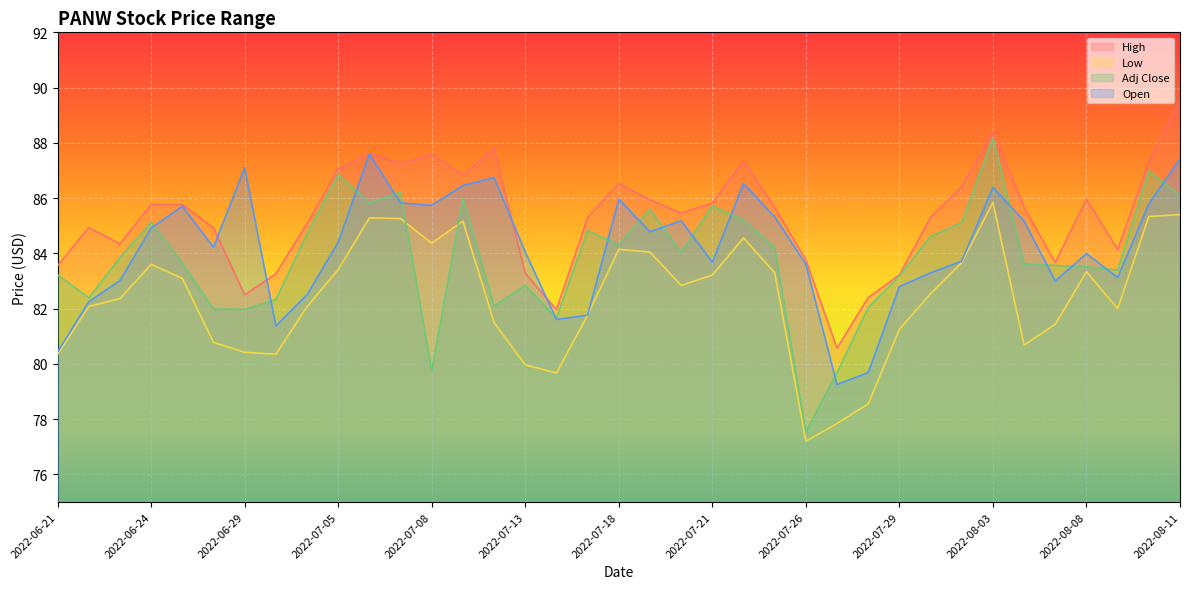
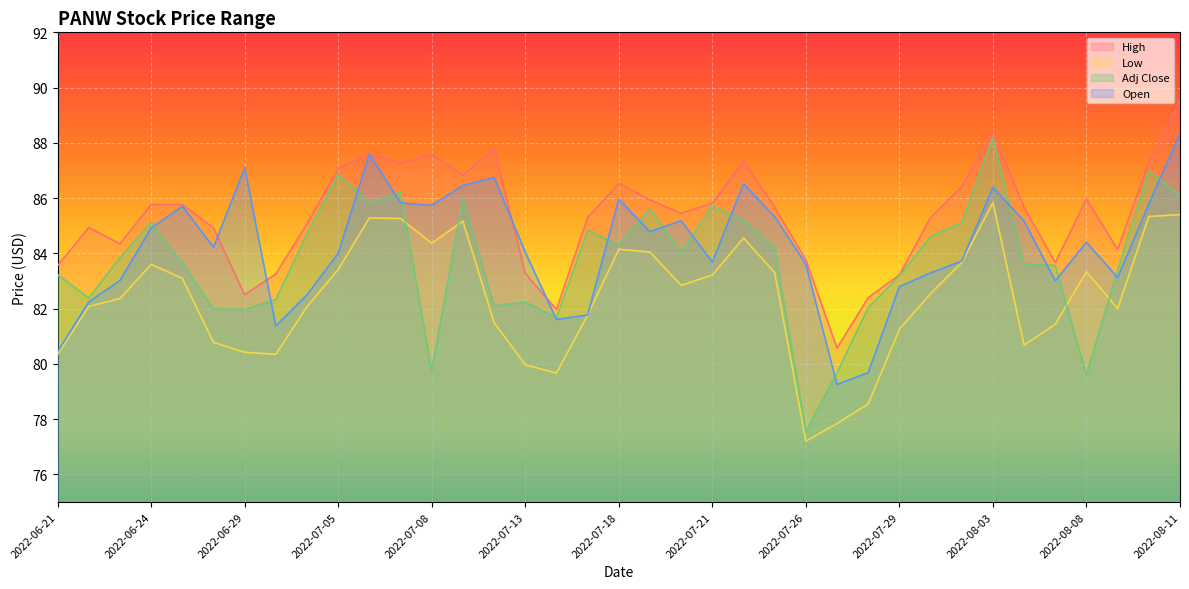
Open, 2022-07-05: 84.4 -> 84.0
Adj Close, 2022-07-13: 82.8 -> 82.2
Adj Close, 2022-08-08: 83.5 -> 79.6
Open, 2022-08-08: 84.0 -> 84.4
Open, 2022-08-11: 87.4 -> 88.3
